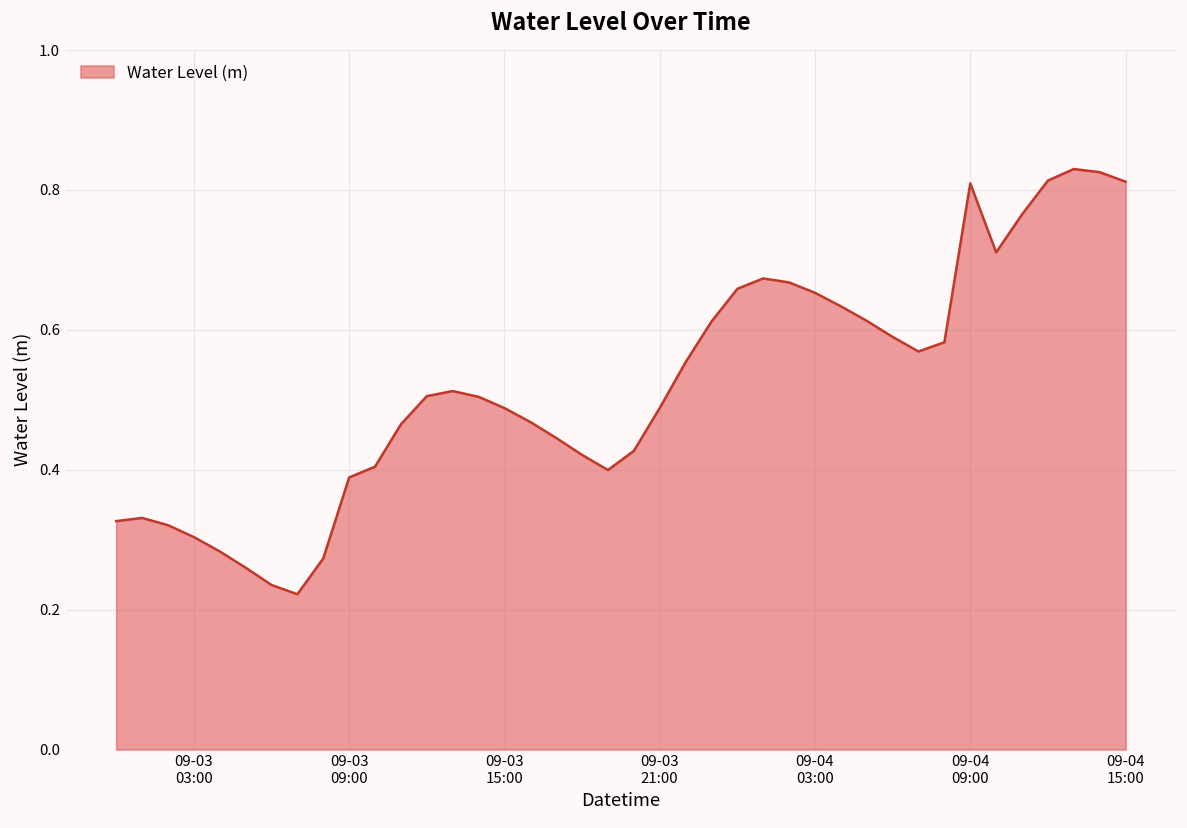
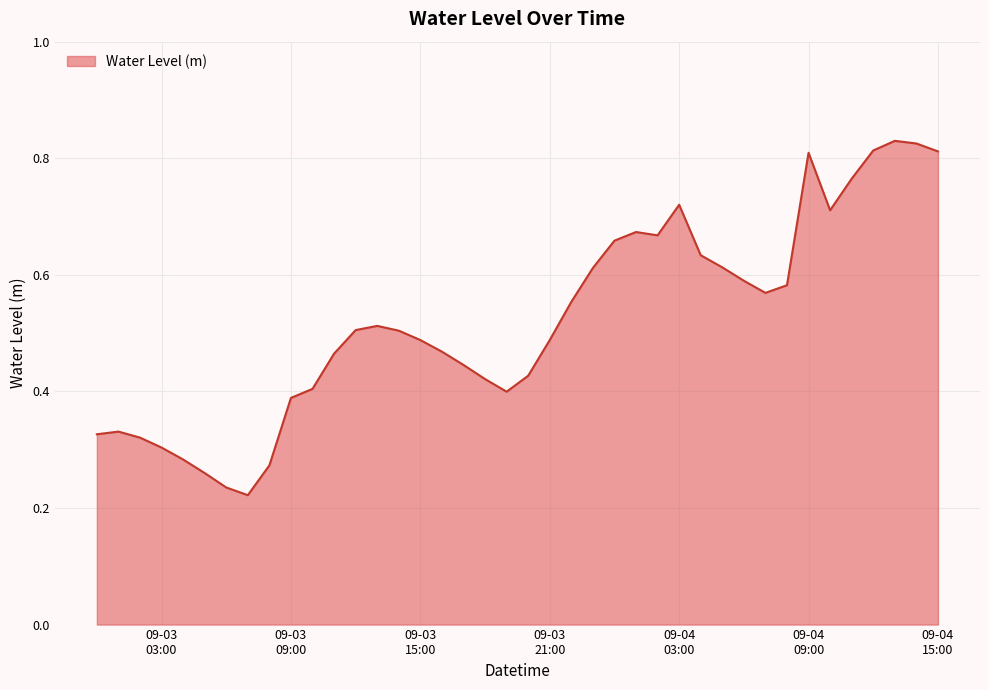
09-04 03:00: 0.65 -> 0.72
